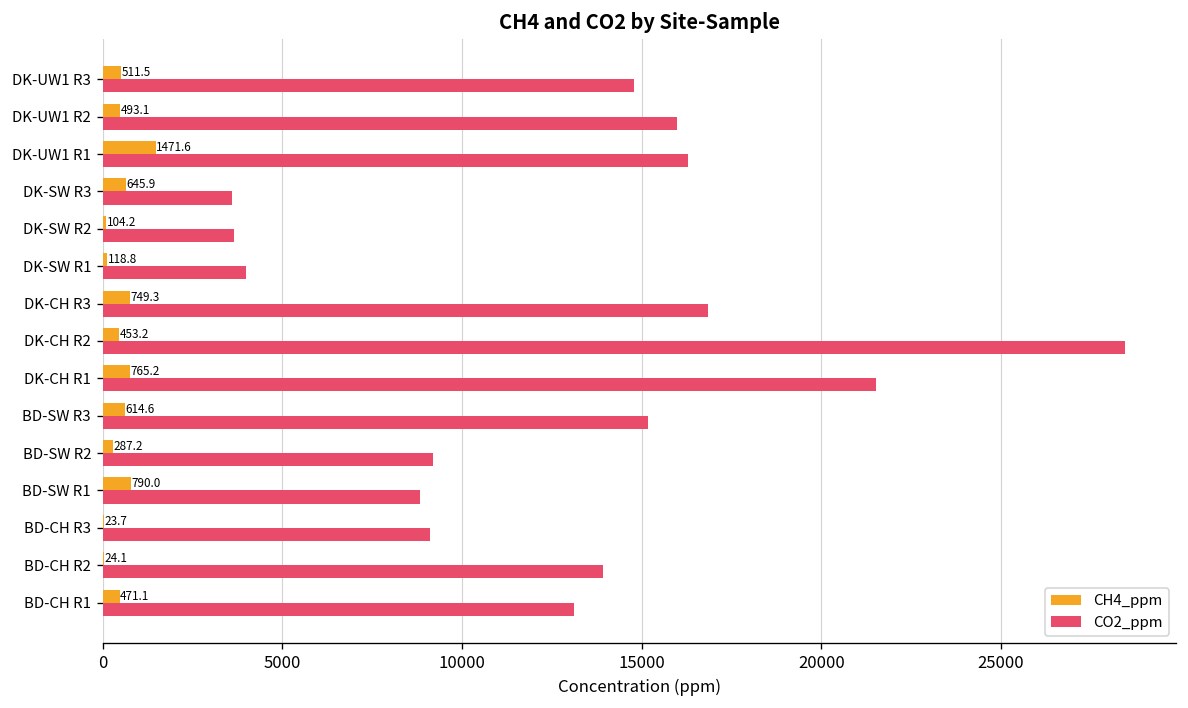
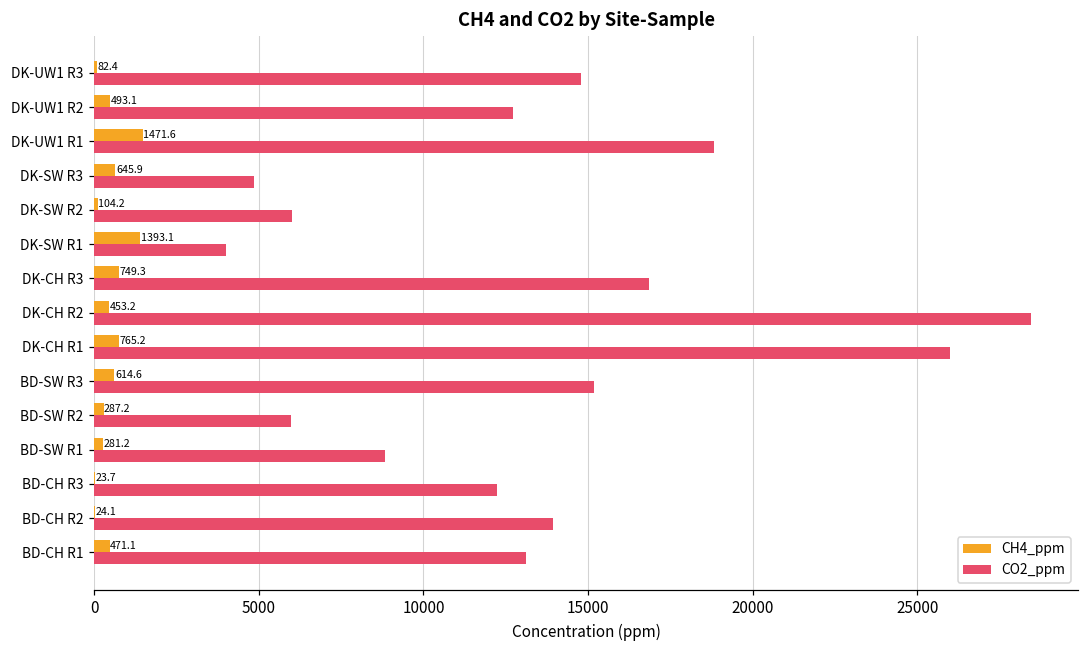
CH4_ppm, DK-UW1 R3: 511.5 -> 82.4
CO2_ppm, DK-UW1 R2: 16000 -> 12700
CO2_ppm, DK-UW1 R1: 16300 -> 18800
CO2_ppm, DK-SW R3: 3600 -> 4900
CO2_ppm, DK-SW R2: 3700 -> 6000
CH4_ppm, DK-SW R1: 118.8 -> 1393.1
CO2_ppm, DK-CH R1: 21500 -> 26000
CO2_ppm, BD-SW R2: 9200 -> 6000
CH4_ppm, BD-SW R1: 790.0 -> 281.2
CO2_ppm, BD-CH R3: 9100 -> 12200
